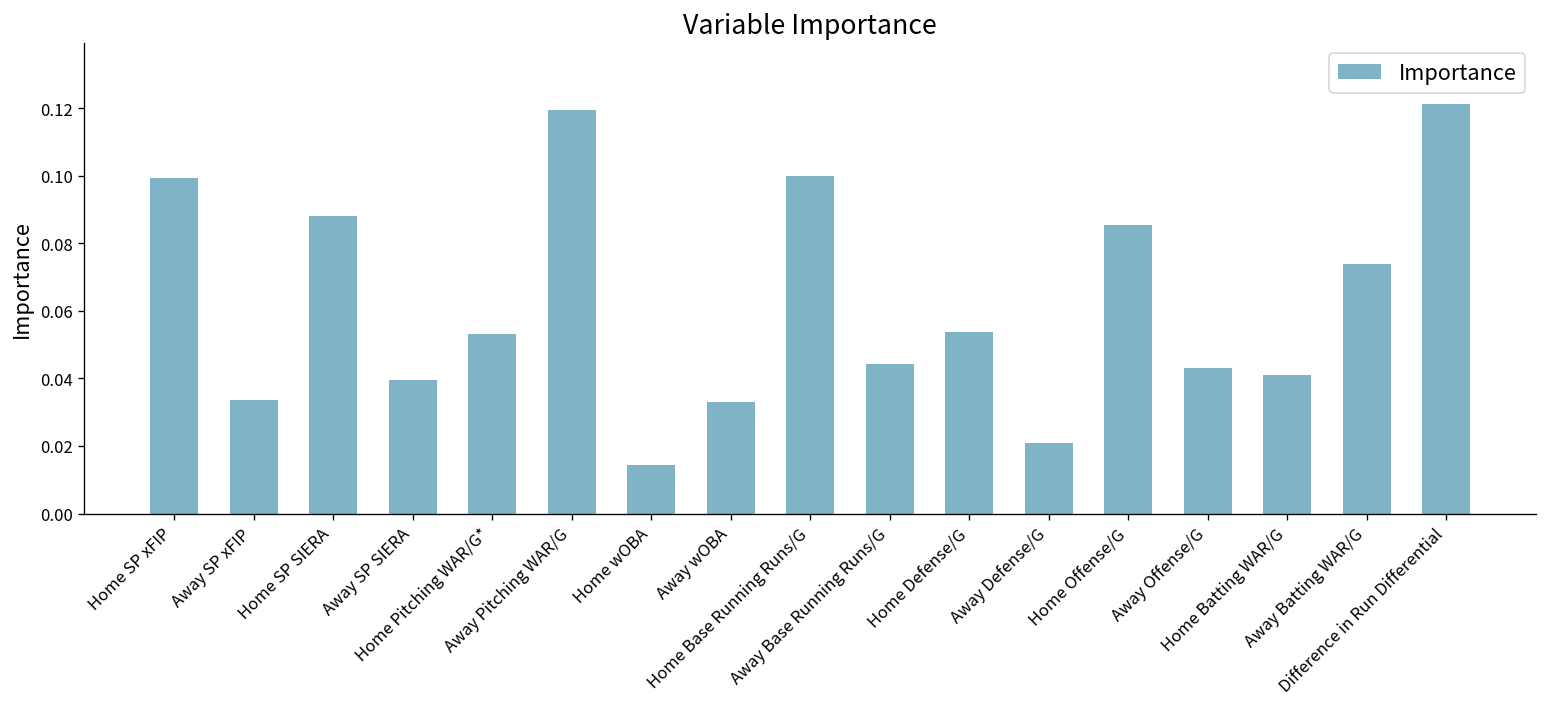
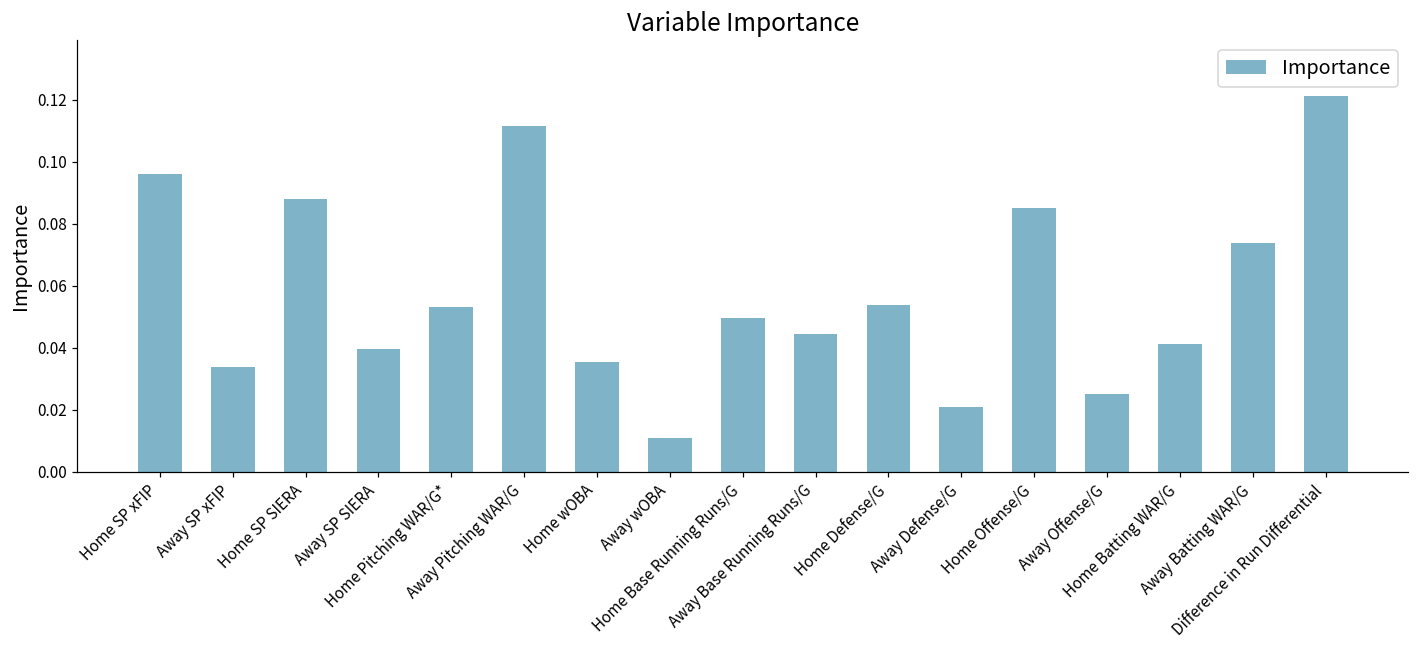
Home SP xFIP: 0.099 -> 0.096
Away Pitching WAR/G: 0.119 -> 0.111
Home wOBA: 0.014 -> 0.035
Away wOBA: 0.033 -> 0.011
Home Base Running Runs/G: 0.100 -> 0.049
Away Offense/G: 0.043 -> 0.025
